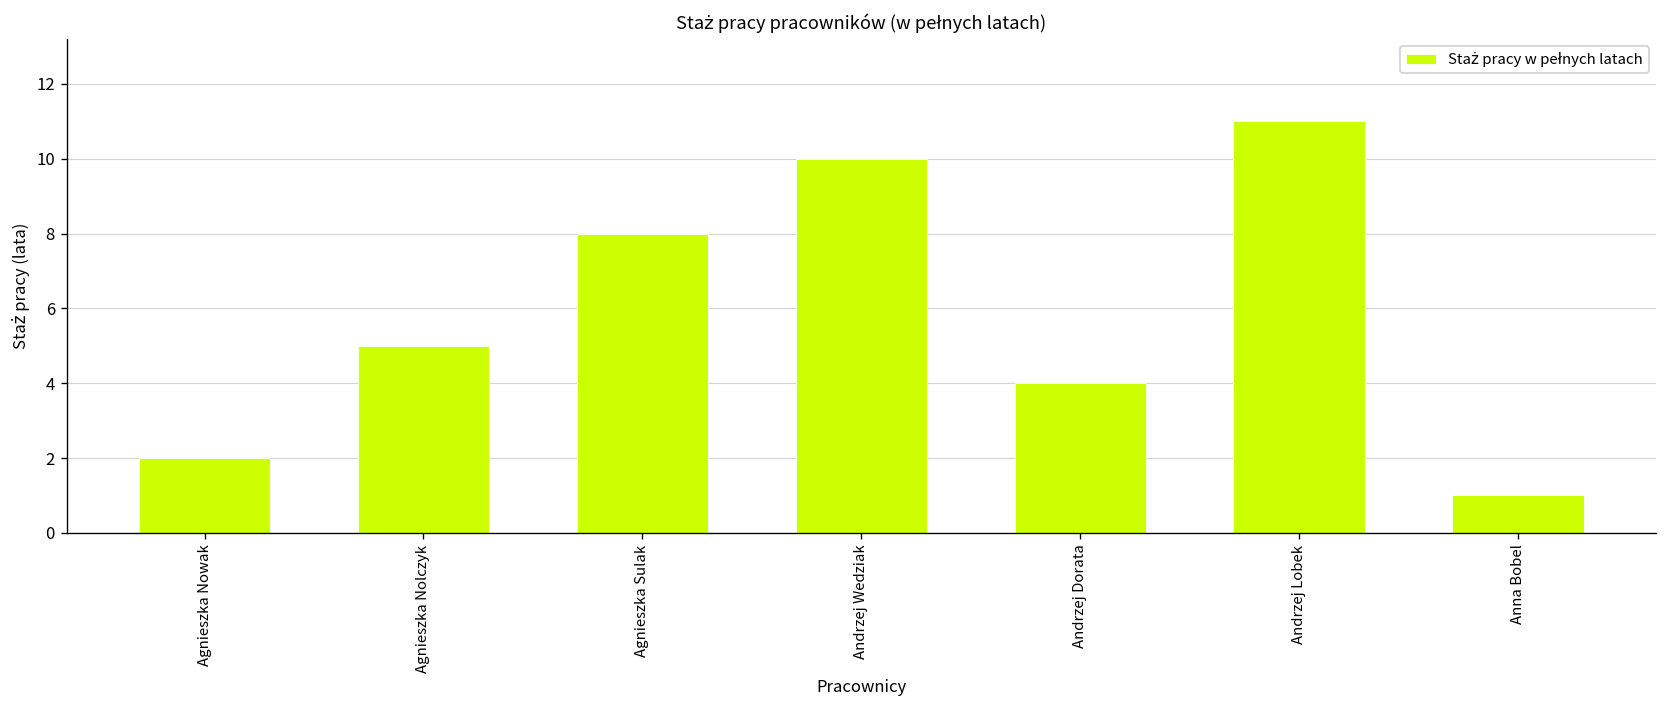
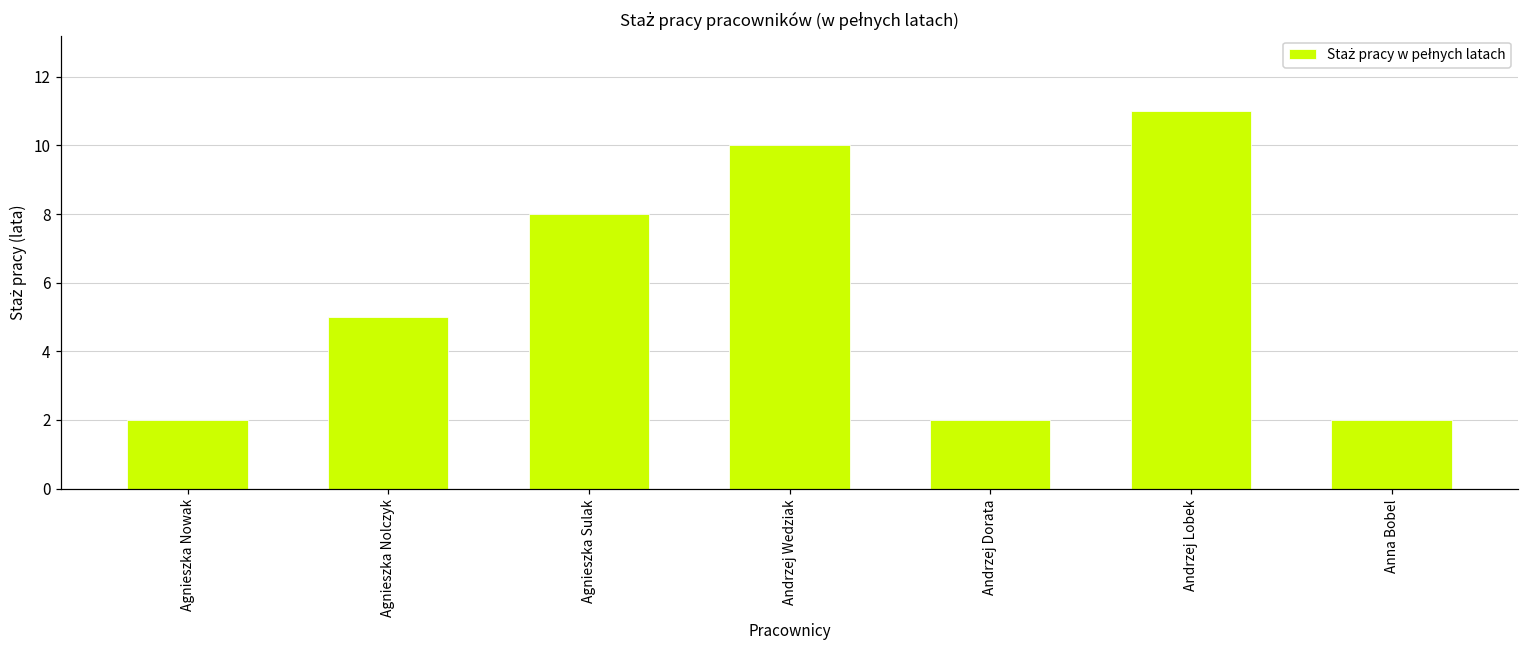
Andrzej Dorata: 4 -> 2
Anna Bobel: 1 -> 2
